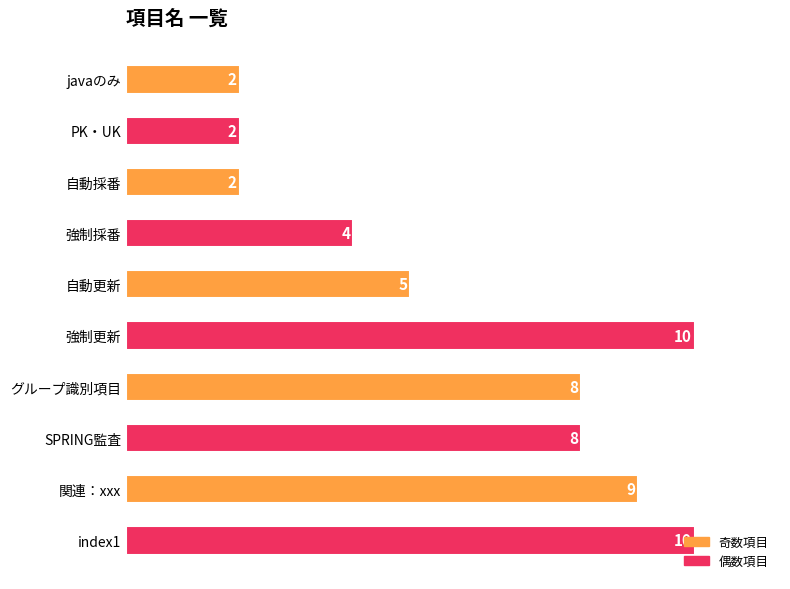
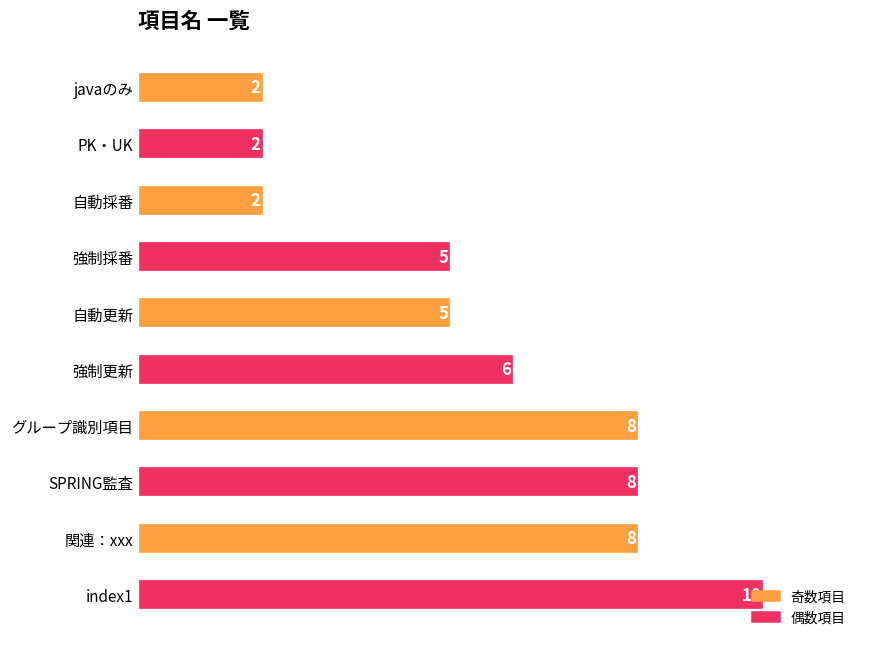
強制採番: 4 -> 5
強制更新: 10 -> 6
関連：xxx: 9 -> 8
